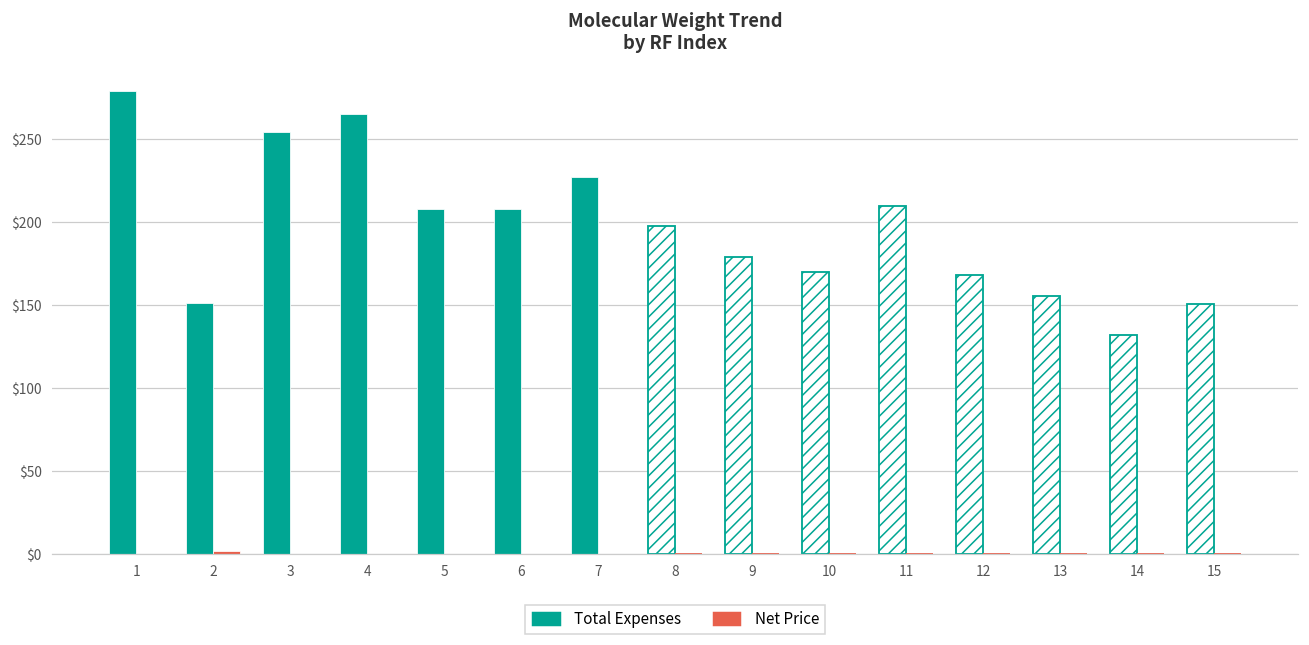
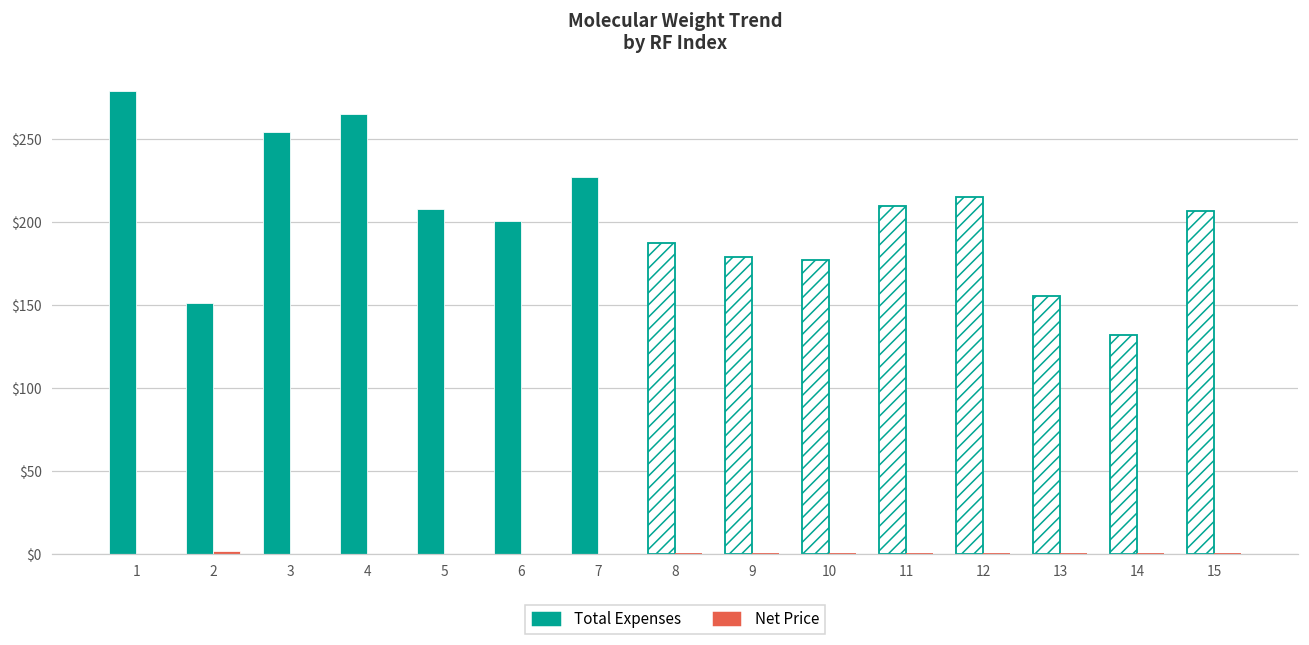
Total Expenses, 6: $208 -> $201
Total Expenses, 8: $197 -> $187
Total Expenses, 10: $170 -> $177
Total Expenses, 12: $168 -> $215
Total Expenses, 15: $151 -> $207
